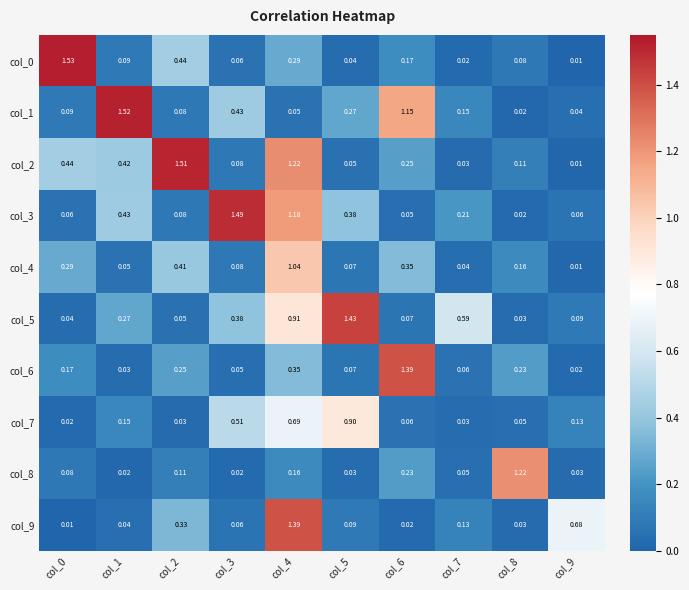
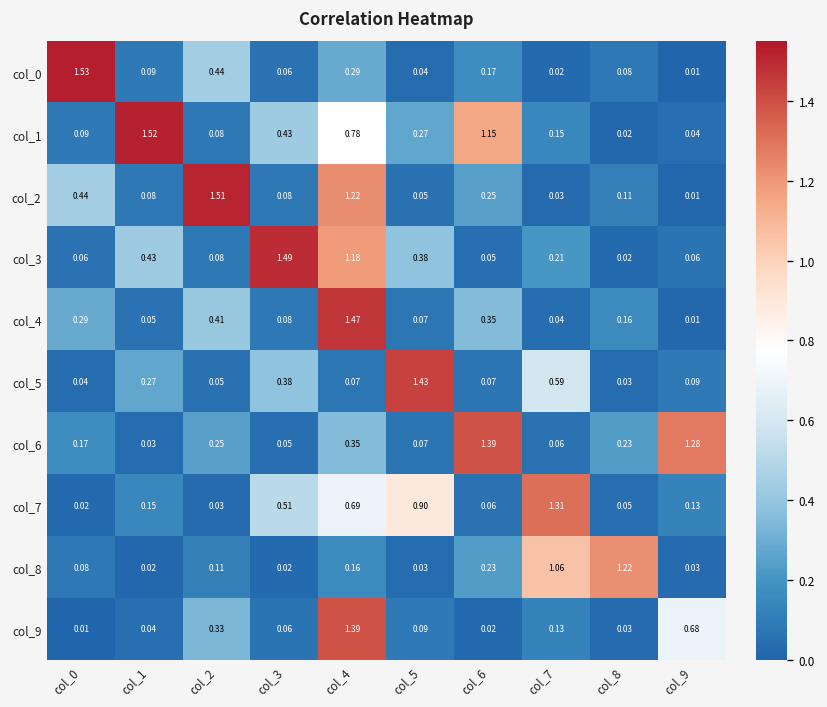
col_1, col_4: 0.05 -> 0.78
col_2, col_1: 0.42 -> 0.08
col_4, col_4: 1.04 -> 1.47
col_5, col_4: 0.91 -> 0.07
col_6, col_9: 0.02 -> 1.28
col_7, col_7: 0.03 -> 1.31
col_8, col_7: 0.05 -> 1.06
